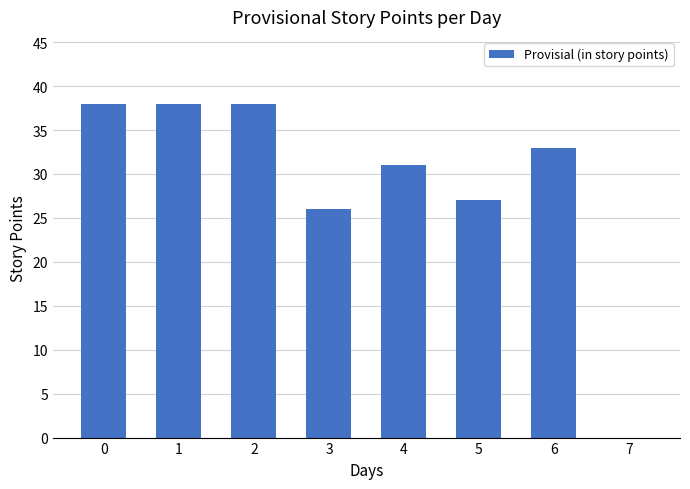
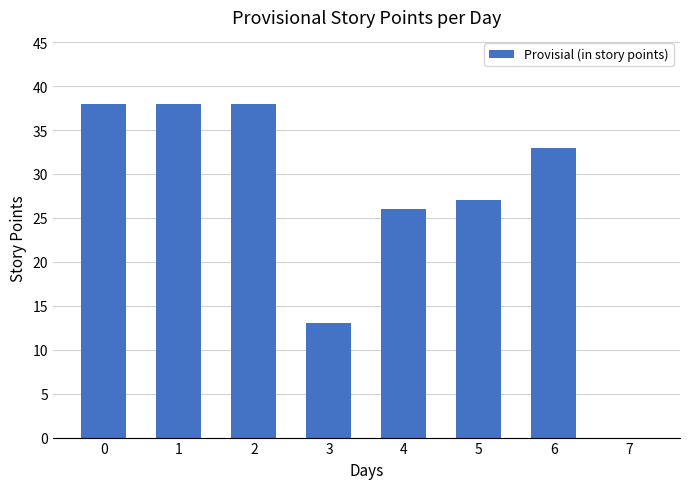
3: 26 -> 13
4: 31 -> 26
